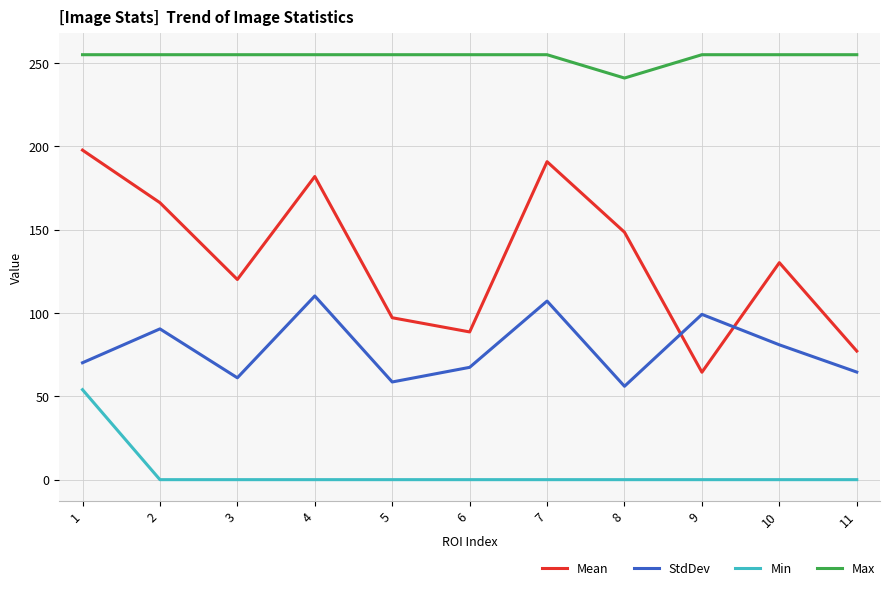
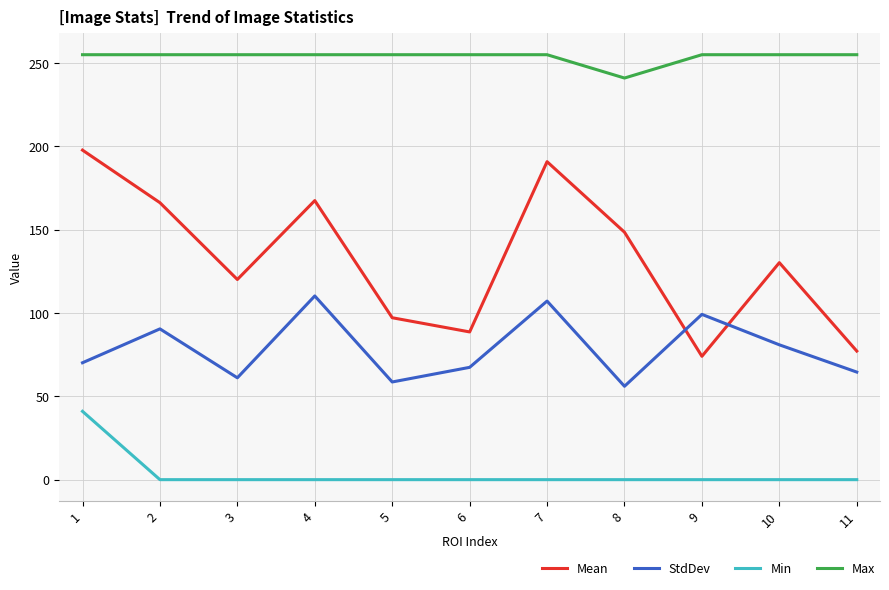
Min, 1: 54 -> 41
Mean, 4: 182 -> 167
Mean, 9: 64 -> 74
